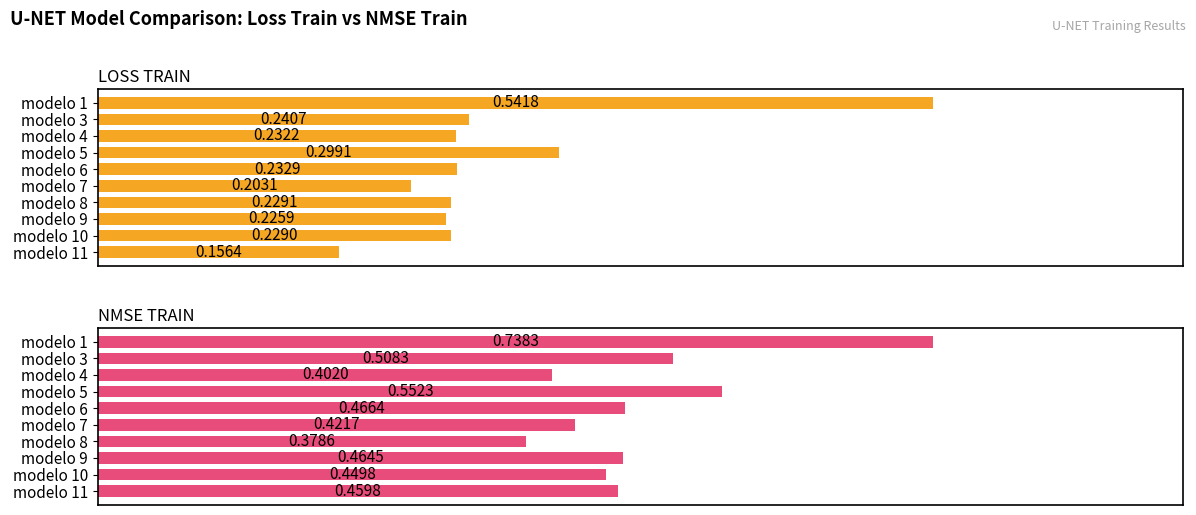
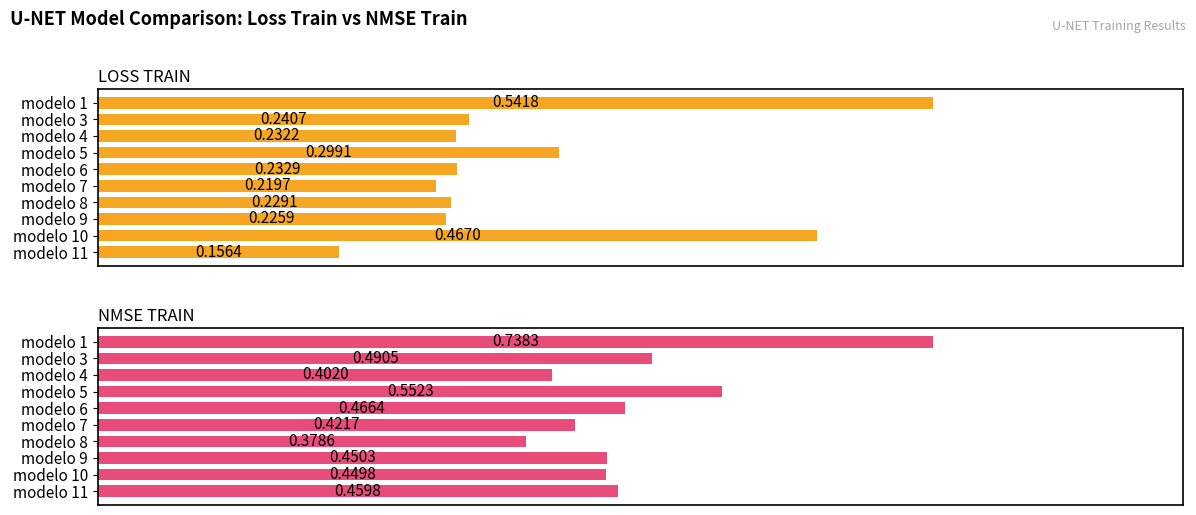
LOSS TRAIN, modelo 7: 0.2031 -> 0.2197
LOSS TRAIN, modelo 10: 0.2290 -> 0.4670
NMSE TRAIN, modelo 3: 0.5083 -> 0.4905
NMSE TRAIN, modelo 9: 0.4645 -> 0.4503
